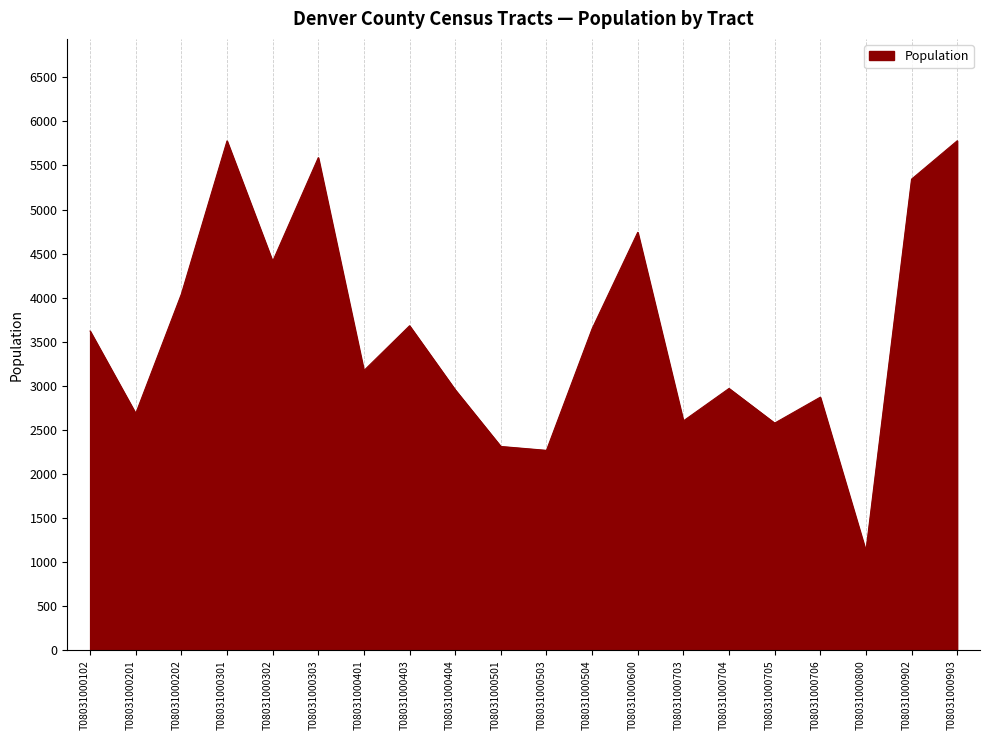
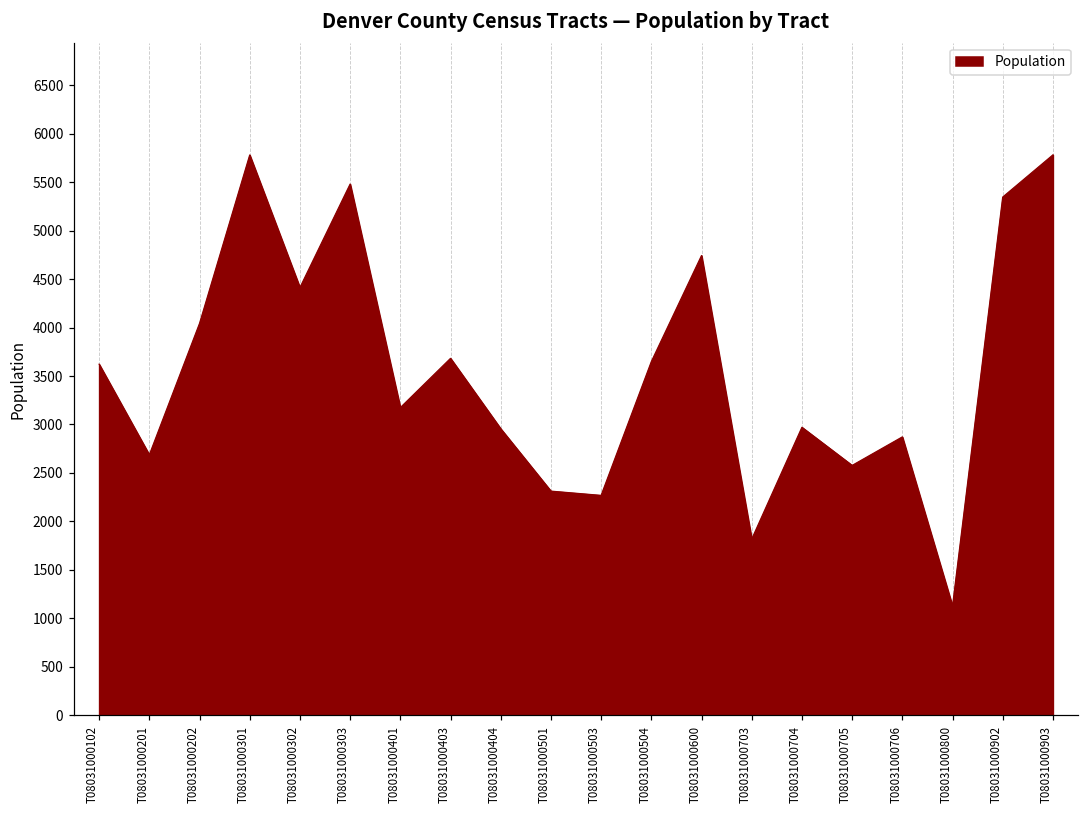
T08031000303: 5600 -> 5500
T08031000703: 2600 -> 1800
